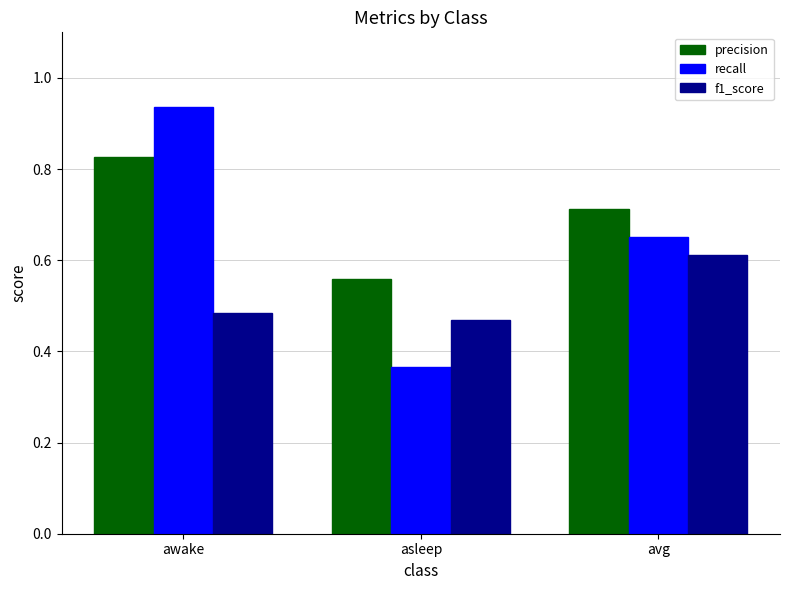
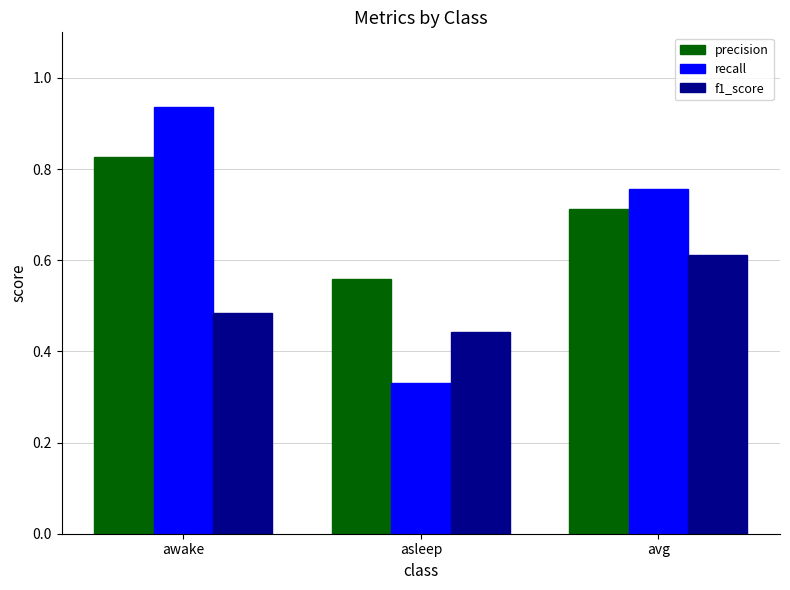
recall, asleep: 0.36 -> 0.33
f1_score, asleep: 0.47 -> 0.44
recall, avg: 0.65 -> 0.76
